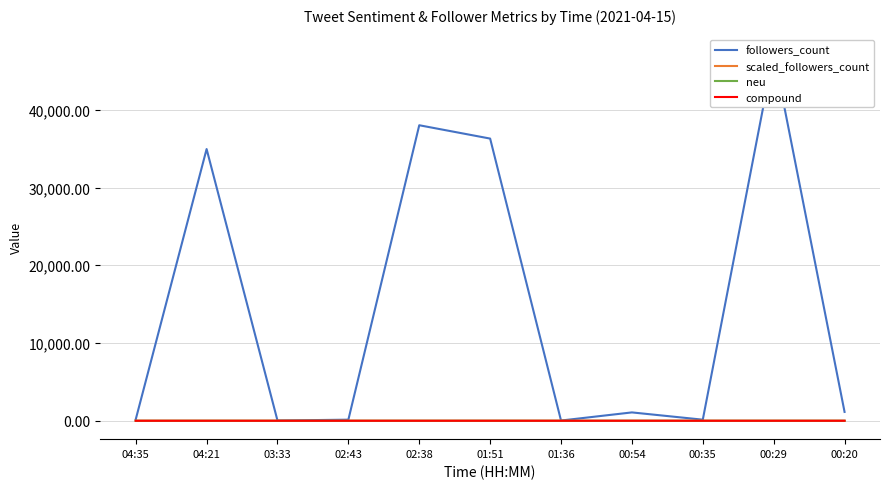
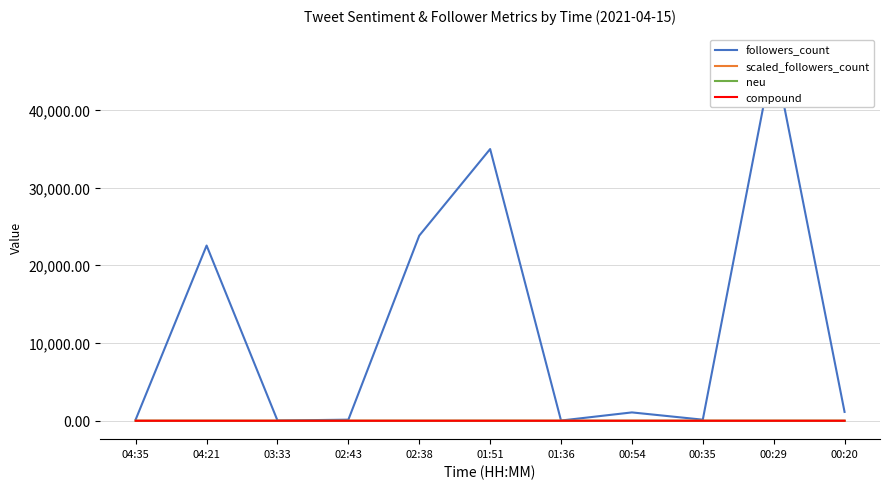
followers_count, 04:21: 35,000 -> 23,000
followers_count, 02:38: 38,000 -> 24,000
followers_count, 01:51: 36,000 -> 35,000
